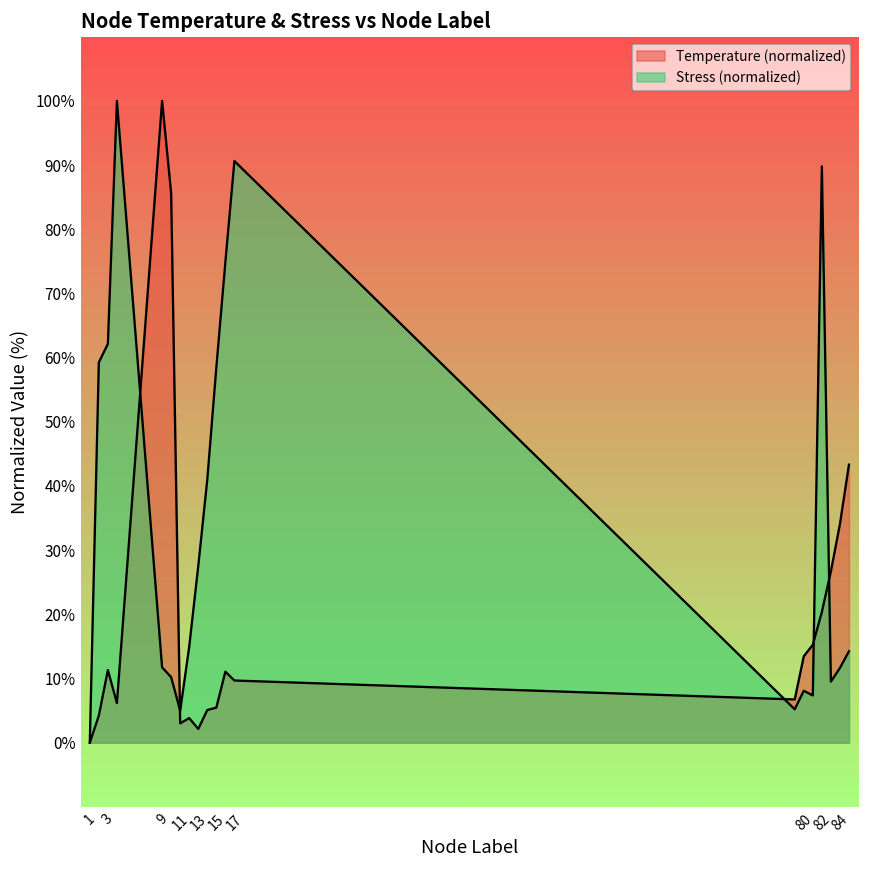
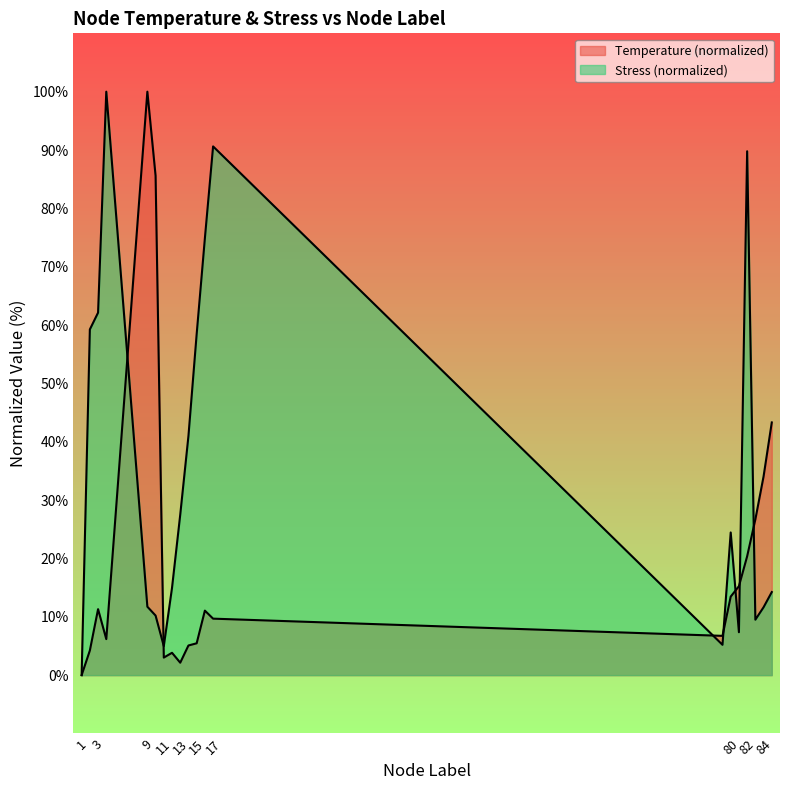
Stress (normalized), 80: 8% -> 24%
